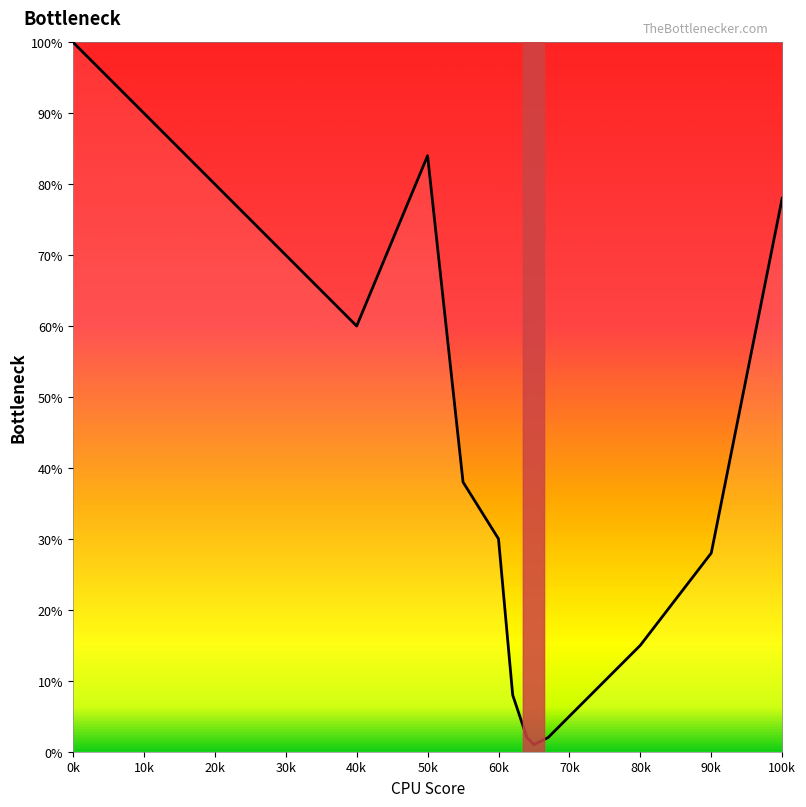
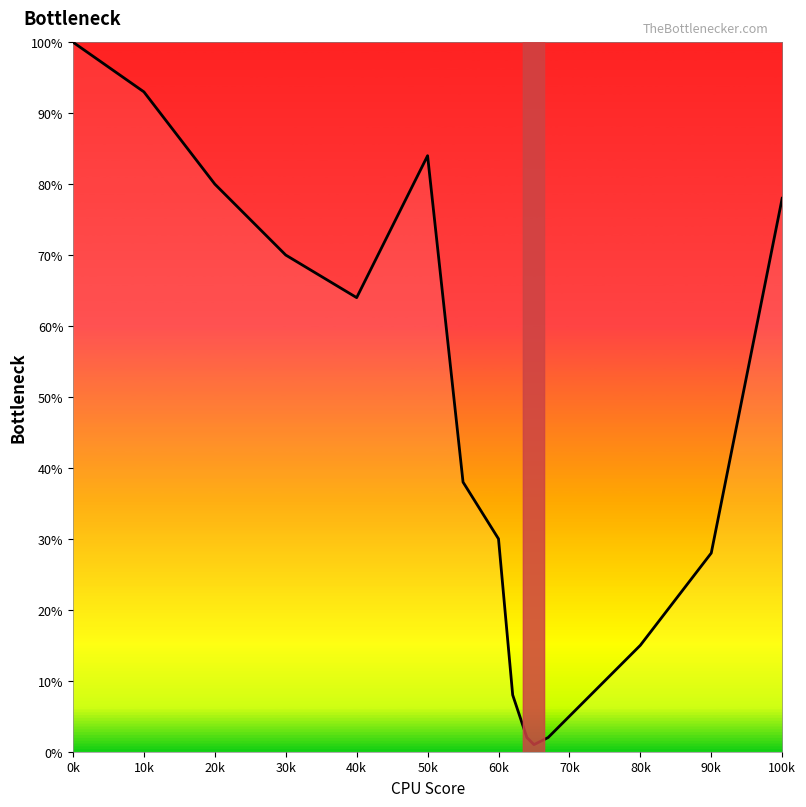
10k: 90% -> 93%
40k: 60% -> 64%
